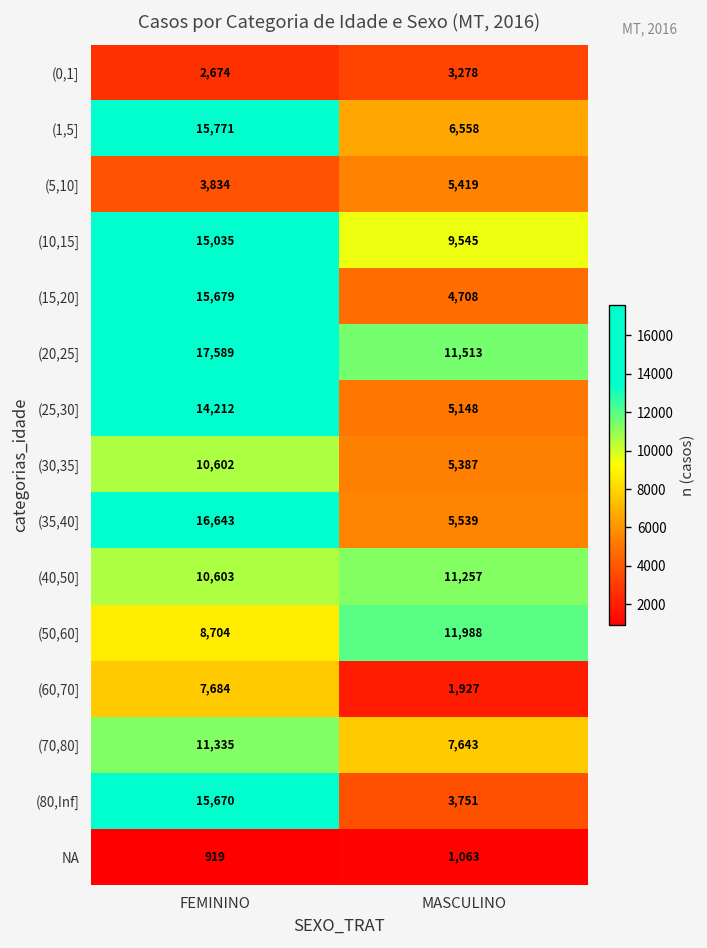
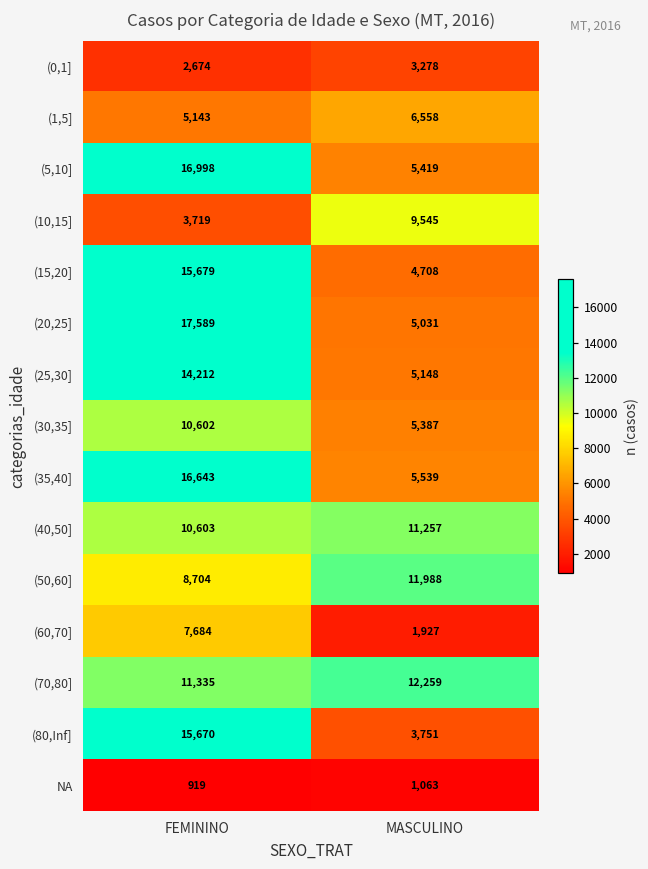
(1,5], FEMININO: 15,771 -> 5,143
(5,10], FEMININO: 3,834 -> 16,998
(10,15], FEMININO: 15,035 -> 3,719
(20,25], MASCULINO: 11,513 -> 5,031
(70,80], MASCULINO: 7,643 -> 12,259
